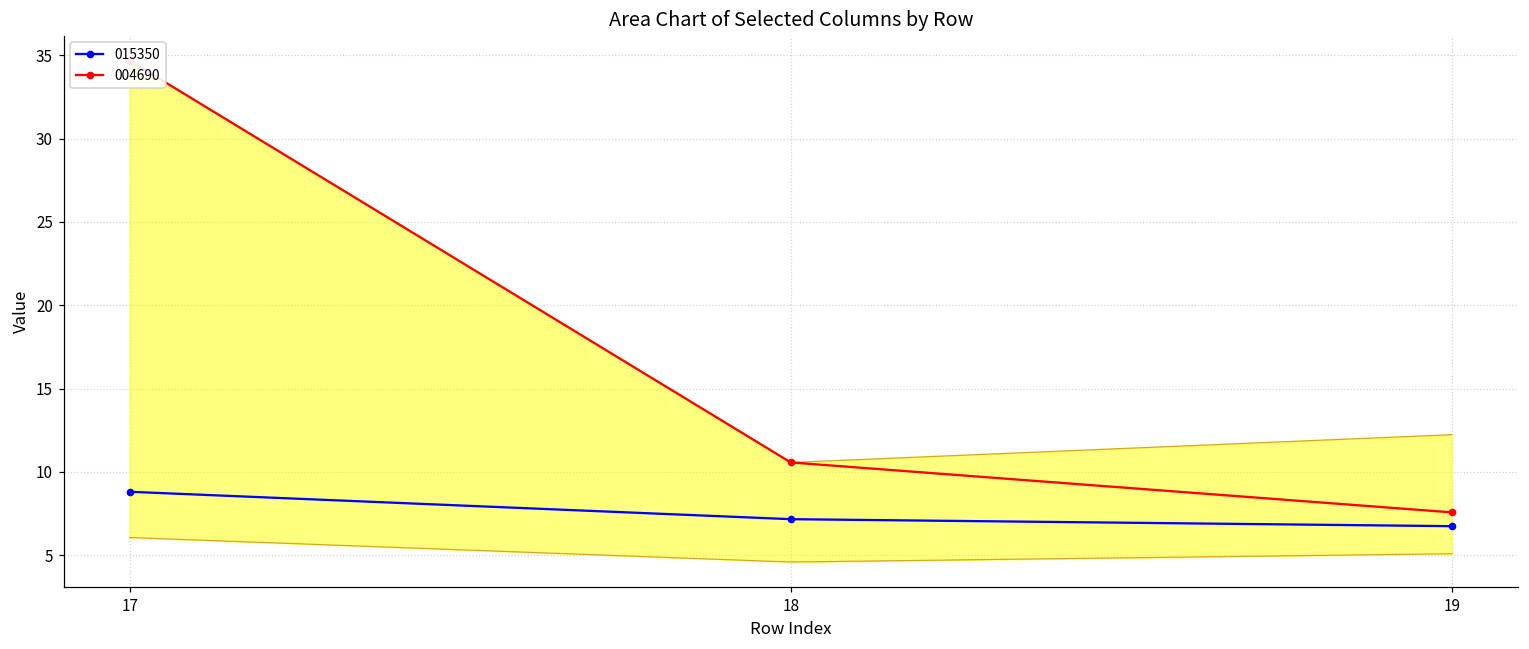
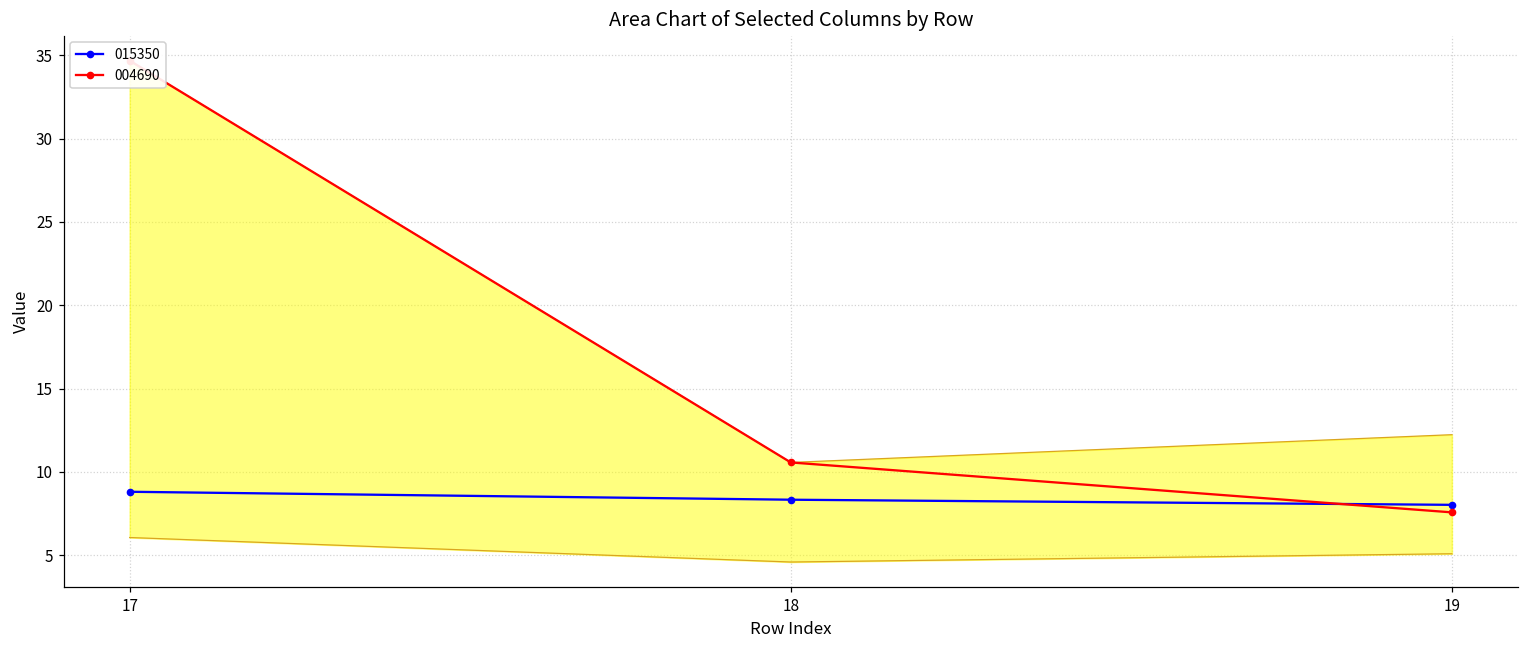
015350, 18: 7.2 -> 8.3
015350, 19: 6.7 -> 8.0
